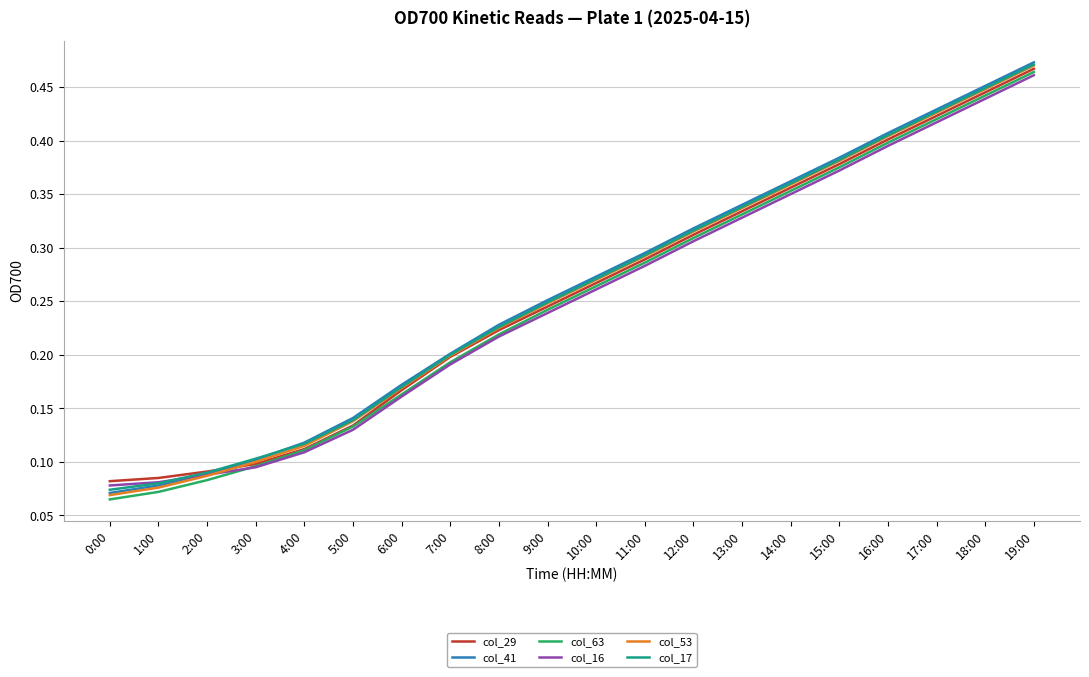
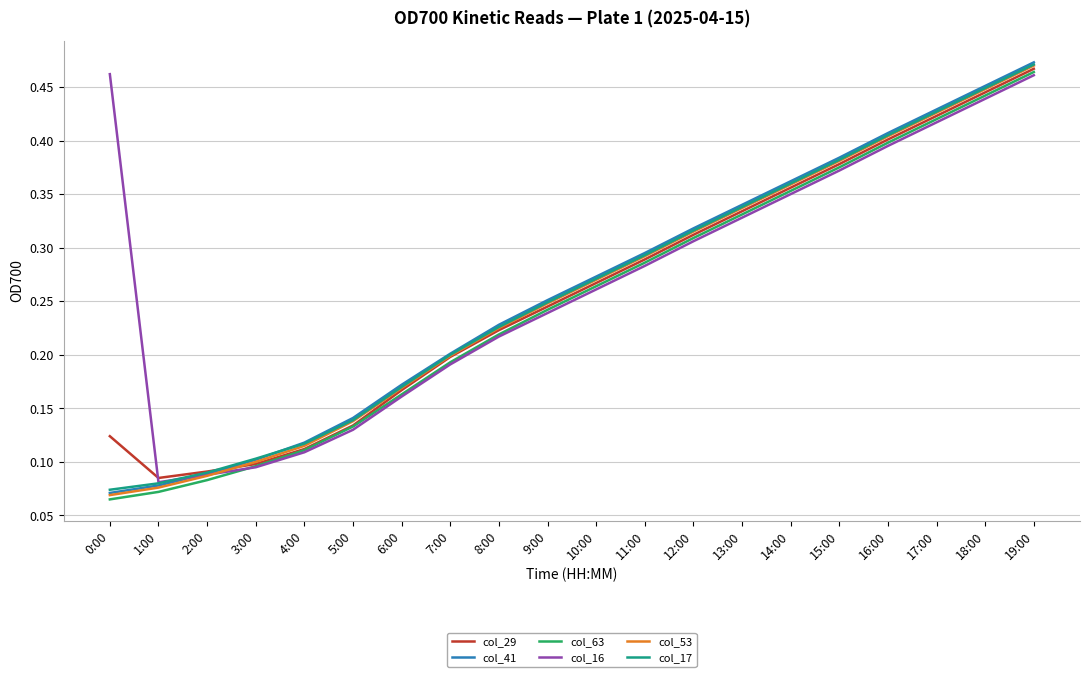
col_29, 0:00: 0.082 -> 0.124
col_16, 0:00: 0.078 -> 0.462
